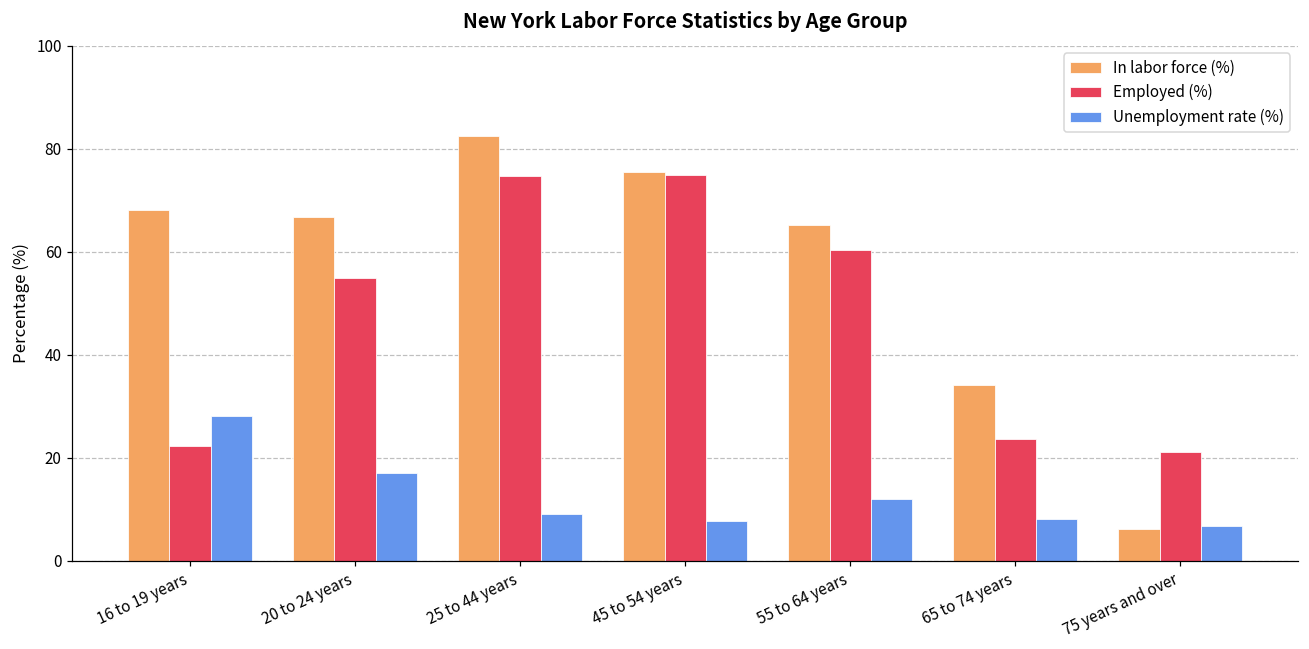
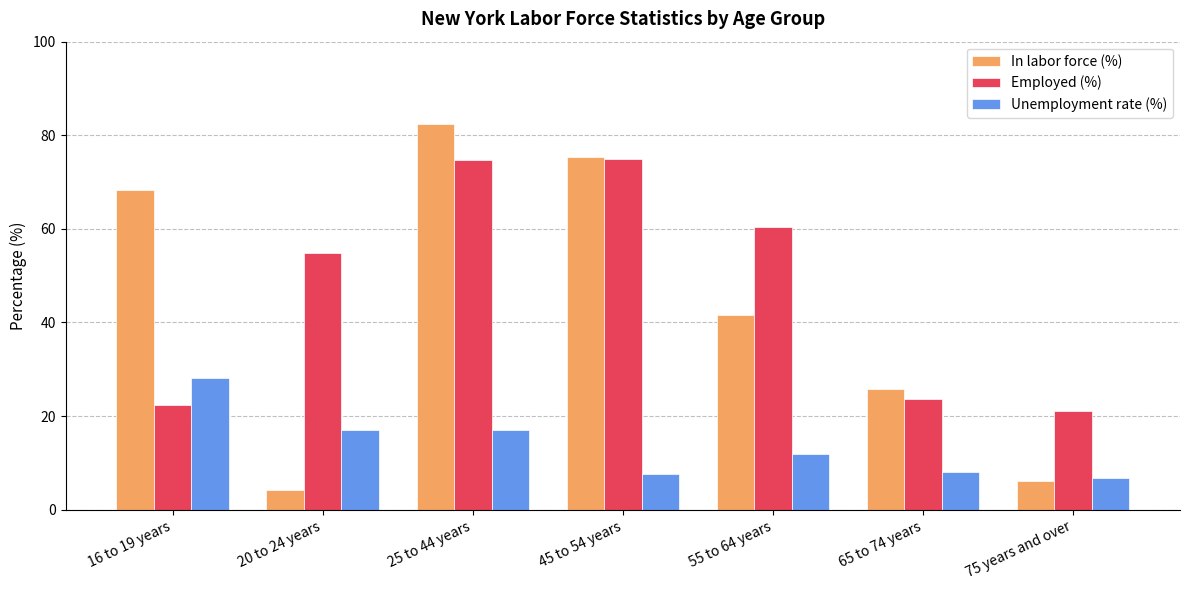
In labor force (%), 20 to 24 years: 67 -> 4
Unemployment rate (%), 25 to 44 years: 9 -> 17
In labor force (%), 55 to 64 years: 65 -> 42
In labor force (%), 65 to 74 years: 34 -> 26
